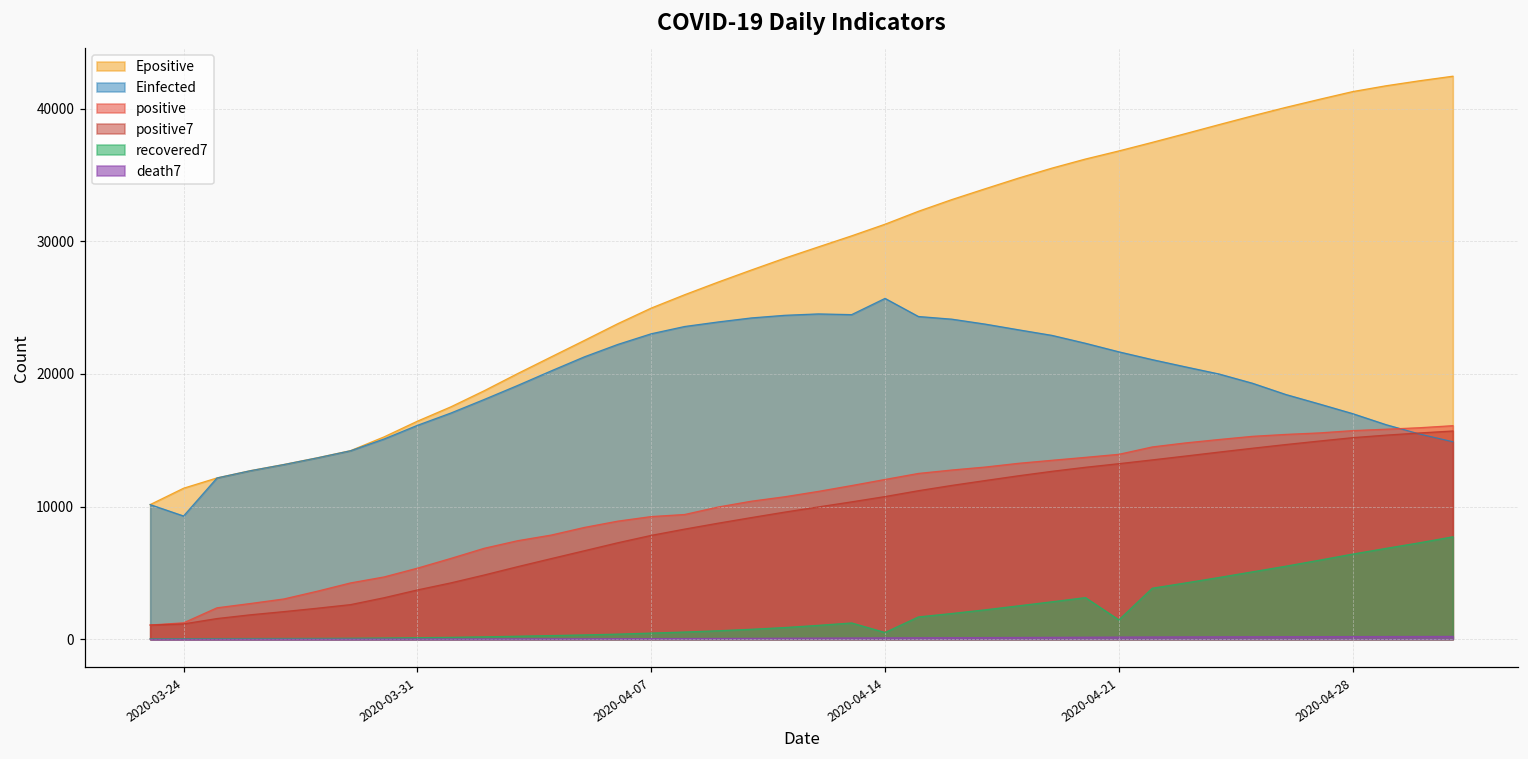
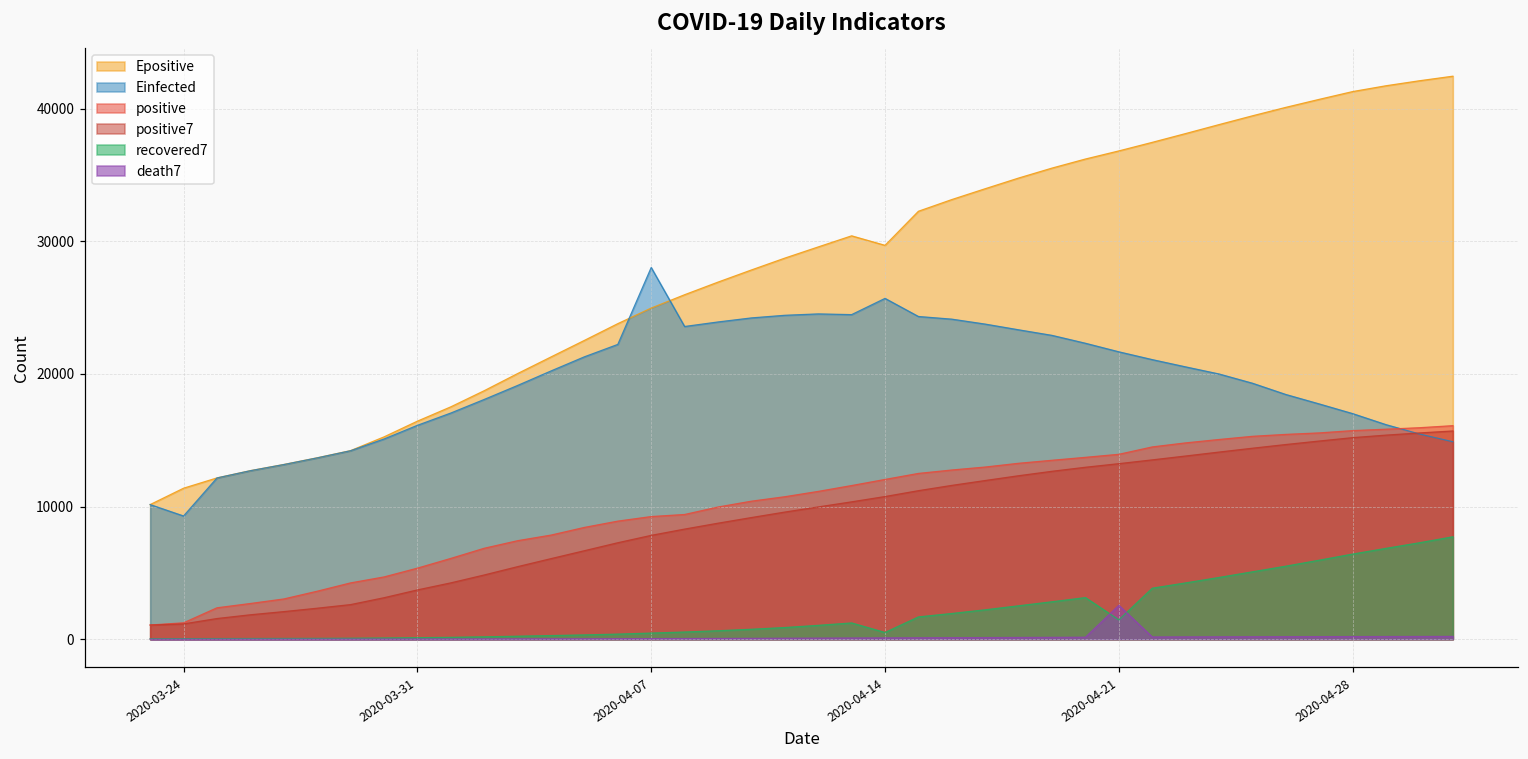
Einfected, 2020-04-07: 23000 -> 28000
Epositive, 2020-04-14: 31300 -> 29700
death7, 2020-04-21: 200 -> 2600
